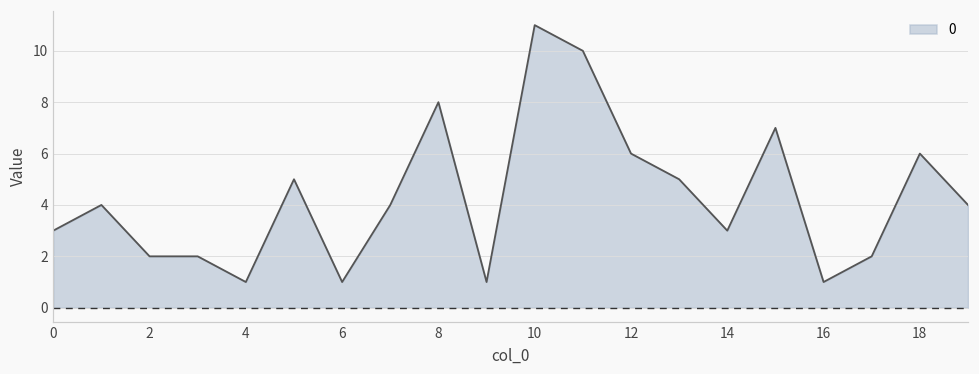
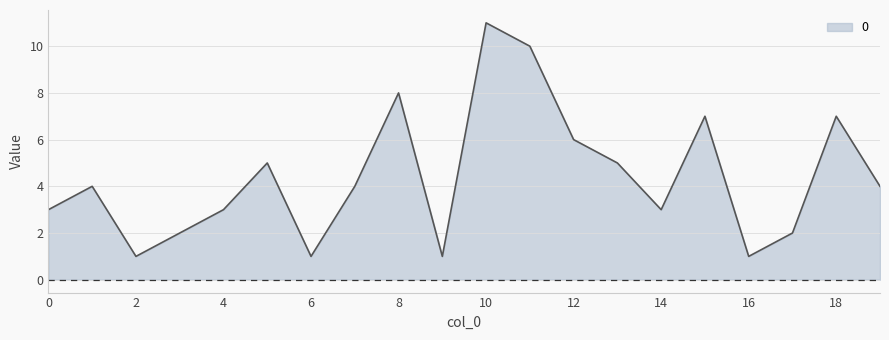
2: 2 -> 1
4: 1 -> 3
18: 6 -> 7
